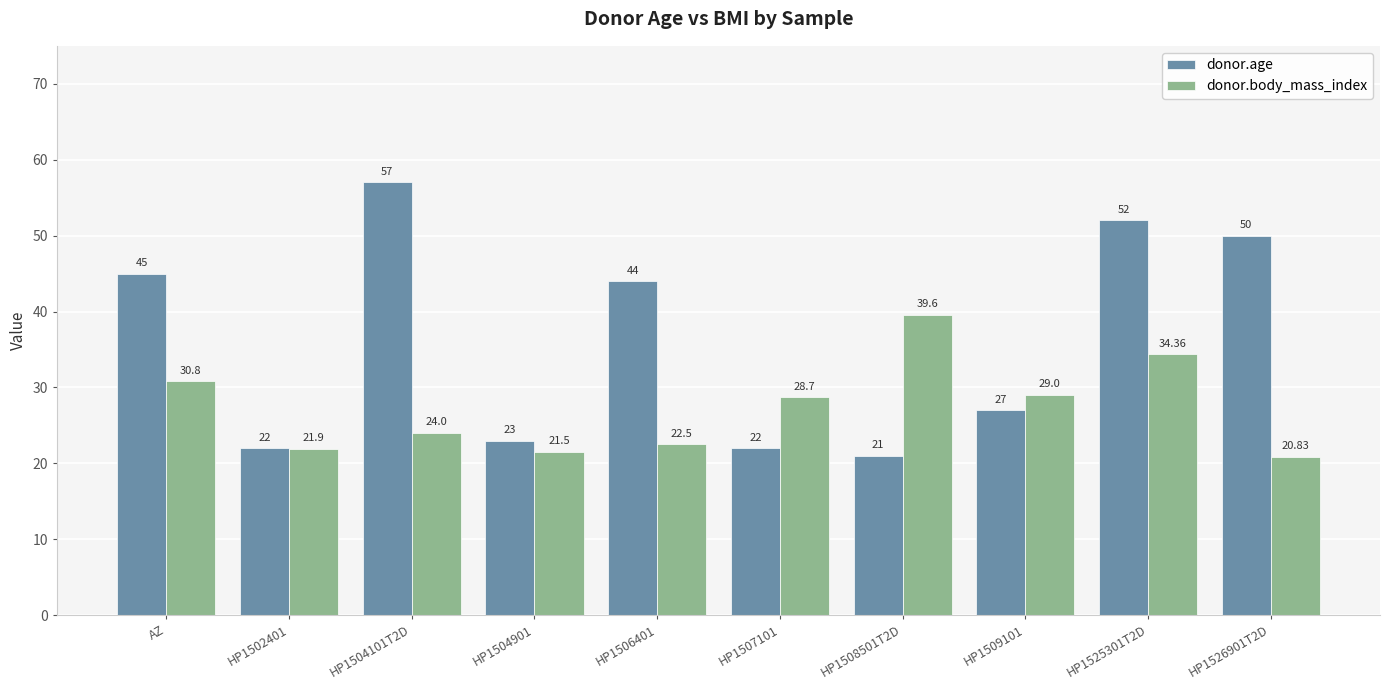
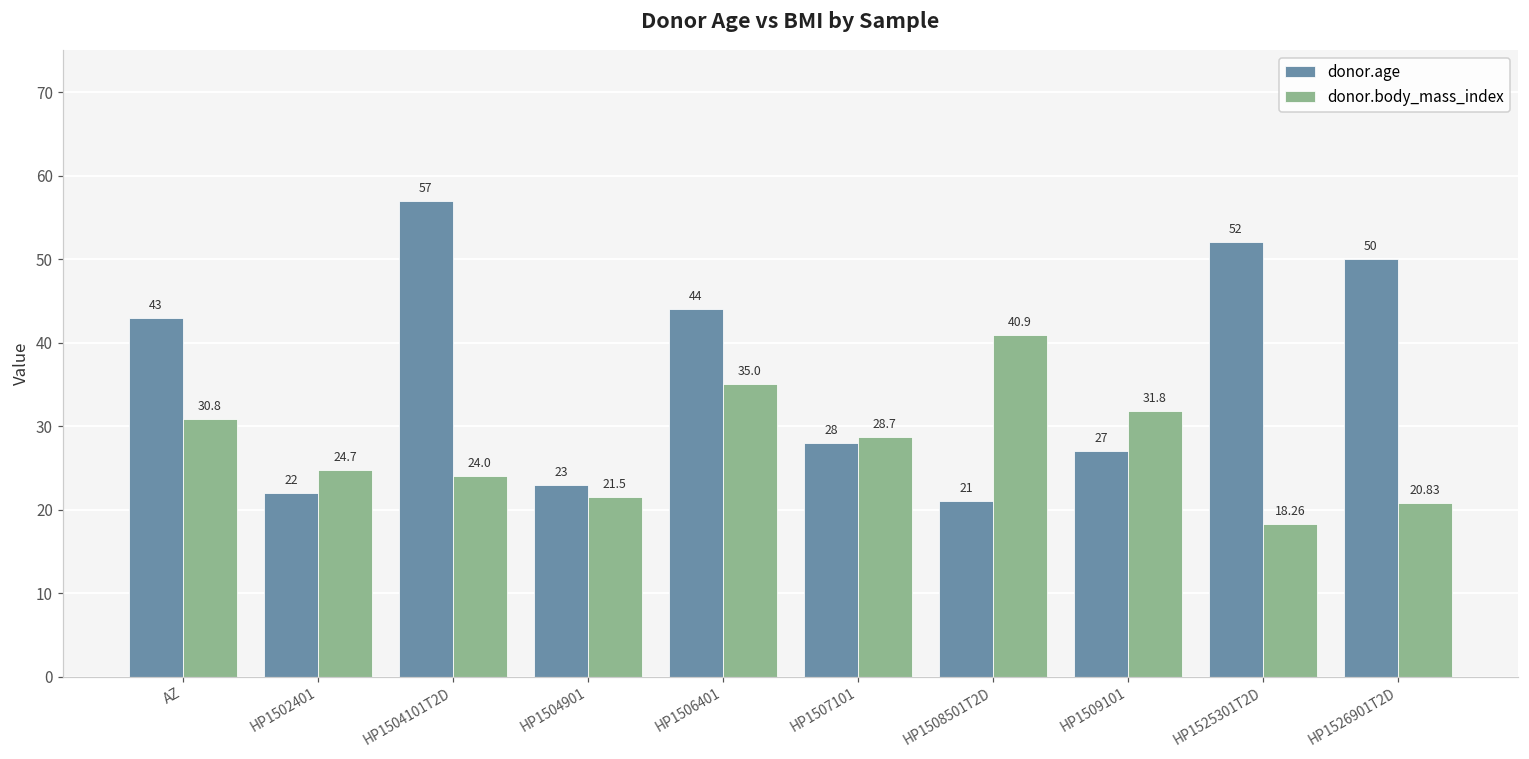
donor.age, AZ: 45 -> 43
donor.body_mass_index, HP1502401: 21.9 -> 24.7
donor.body_mass_index, HP1506401: 22.5 -> 35.0
donor.age, HP1507101: 22 -> 28
donor.body_mass_index, HP1508501T2D: 39.6 -> 40.9
donor.body_mass_index, HP1509101: 29.0 -> 31.8
donor.body_mass_index, HP1525301T2D: 34.36 -> 18.26
